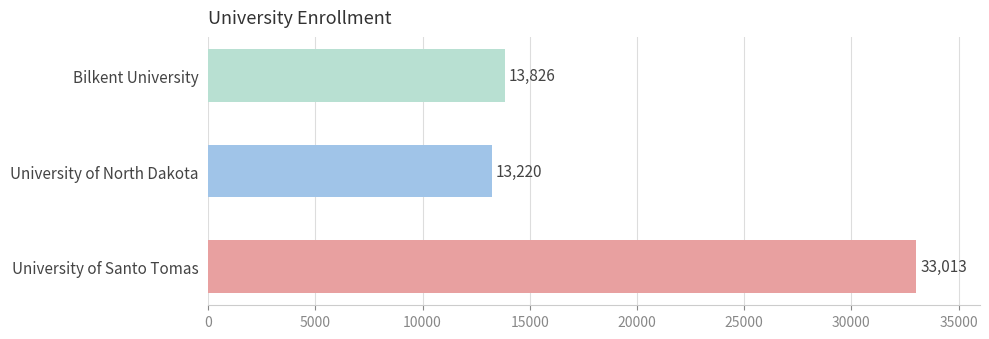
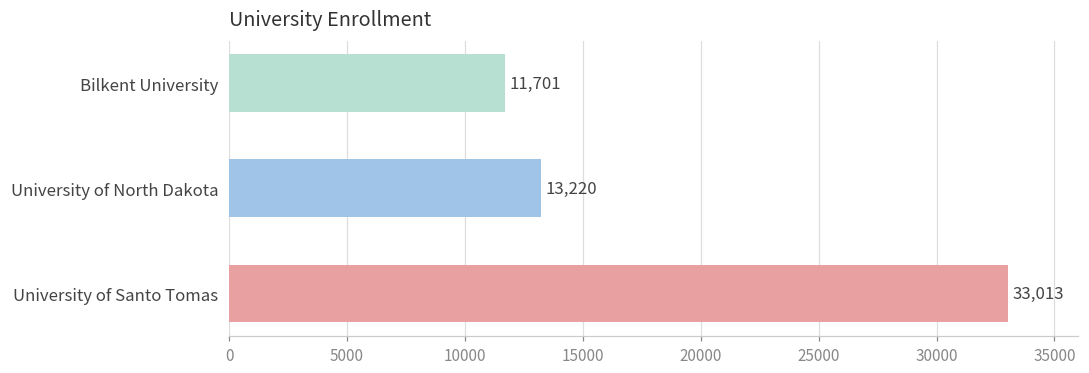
Bilkent University: 13,826 -> 11,701
